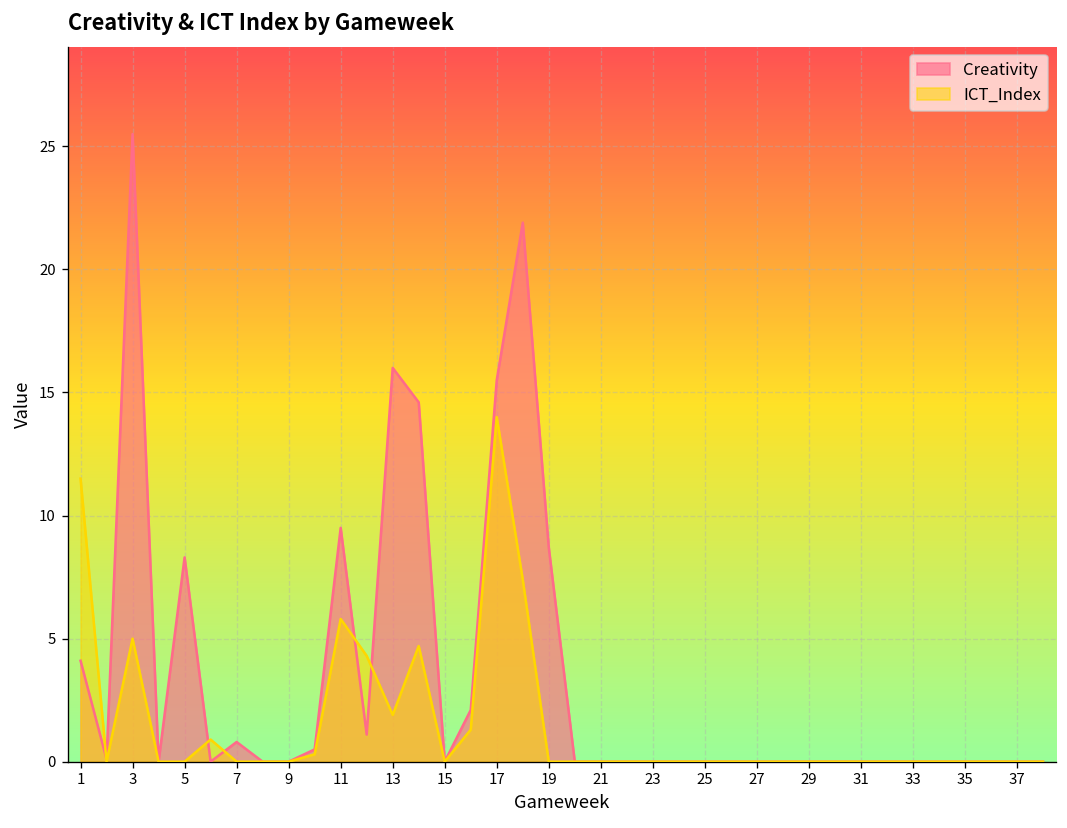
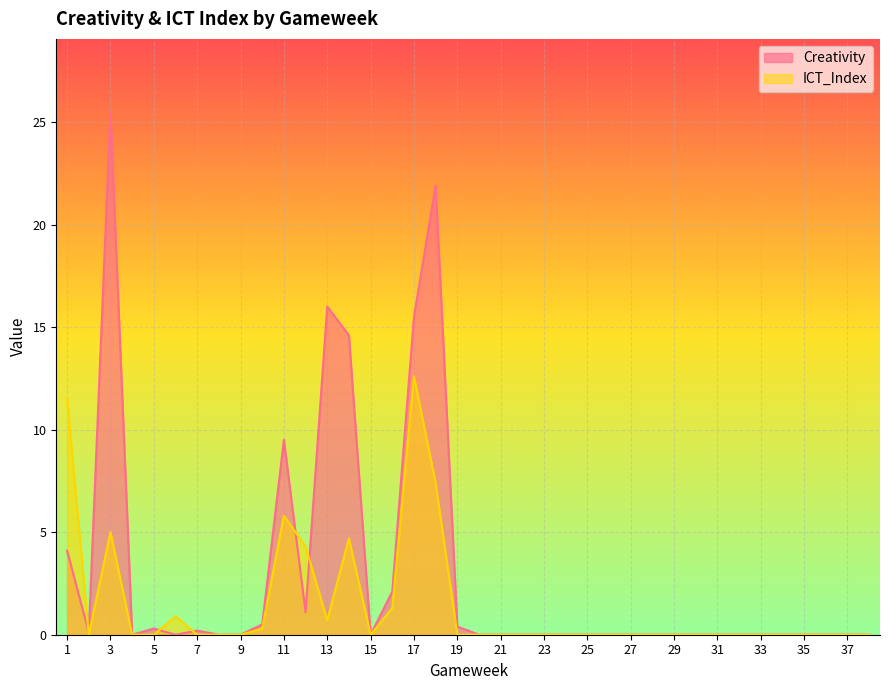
Creativity, 5: 8.3 -> 0.3
Creativity, 7: 0.8 -> 0.2
ICT_Index, 13: 1.9 -> 0.7
ICT_Index, 17: 14.0 -> 12.6
Creativity, 19: 8.7 -> 0.4
